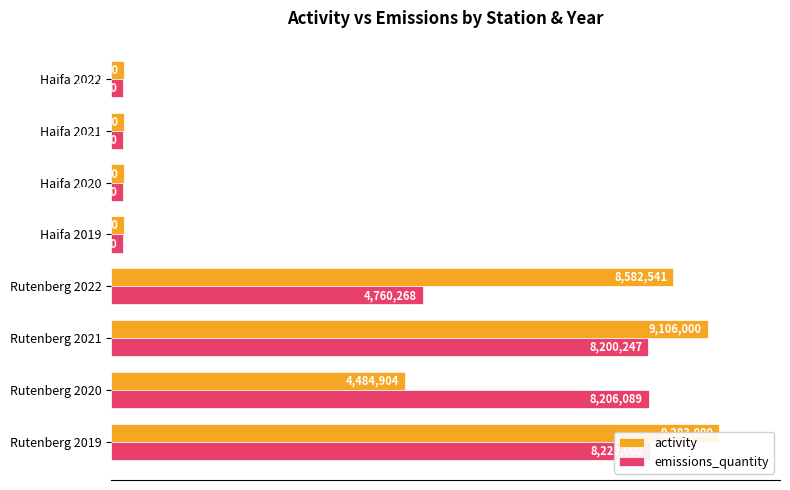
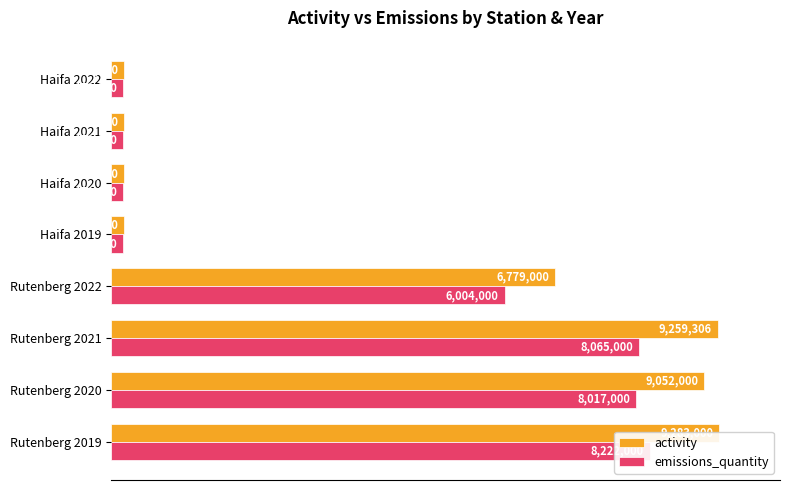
activity, Rutenberg 2022: 8,582,541 -> 6,779,000
emissions_quantity, Rutenberg 2022: 4,760,268 -> 6,004,000
activity, Rutenberg 2021: 9,106,000 -> 9,259,306
emissions_quantity, Rutenberg 2021: 8,200,247 -> 8,065,000
activity, Rutenberg 2020: 4,484,904 -> 9,052,000
emissions_quantity, Rutenberg 2020: 8,206,089 -> 8,017,000
